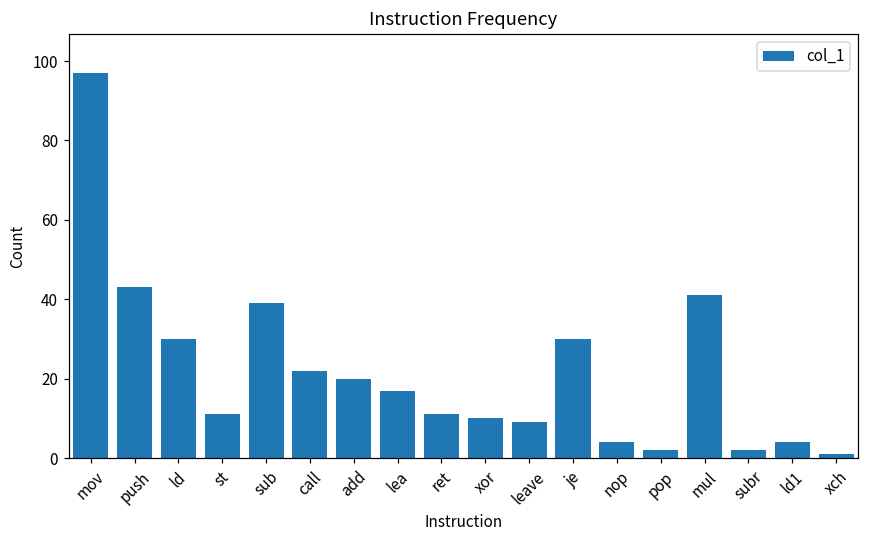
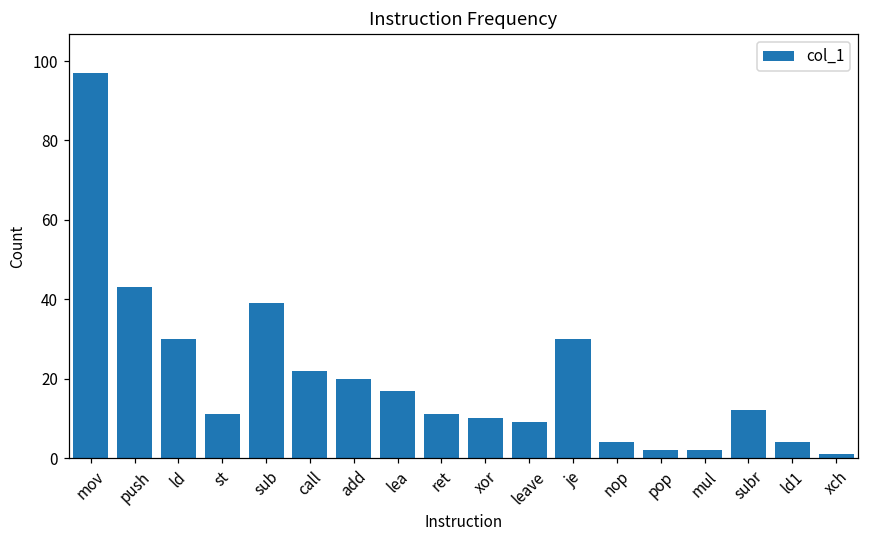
mul: 41 -> 2
subr: 2 -> 12
